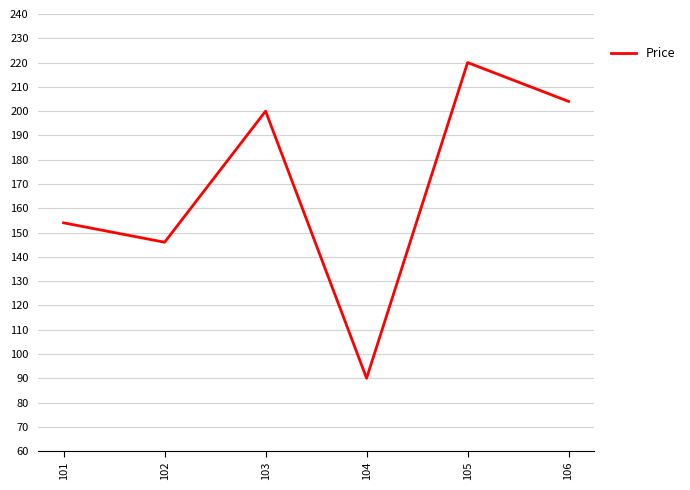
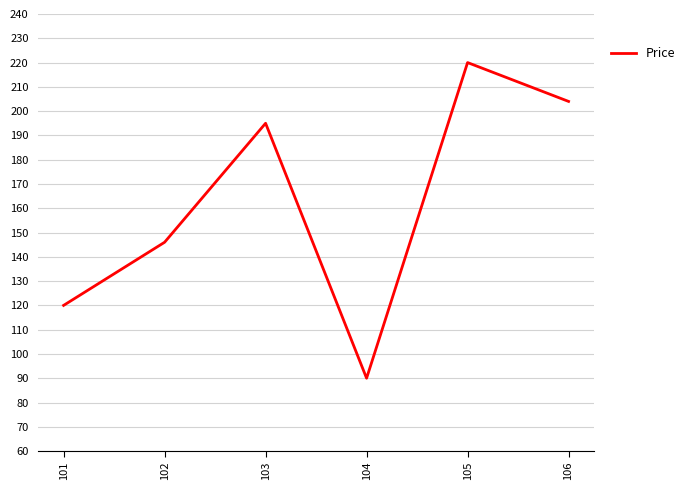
101: 154 -> 120
103: 200 -> 195
